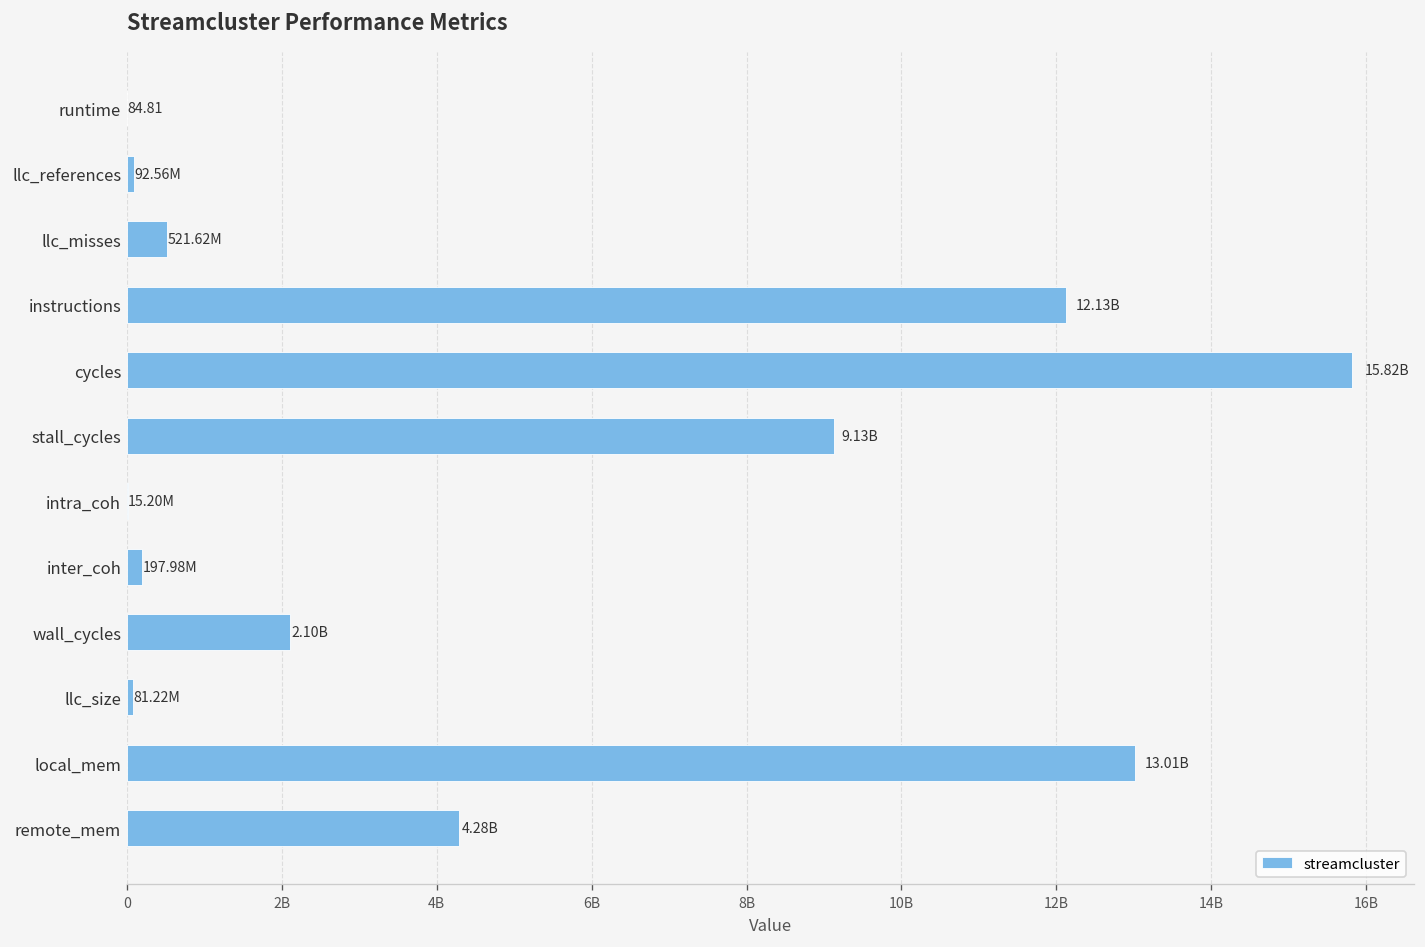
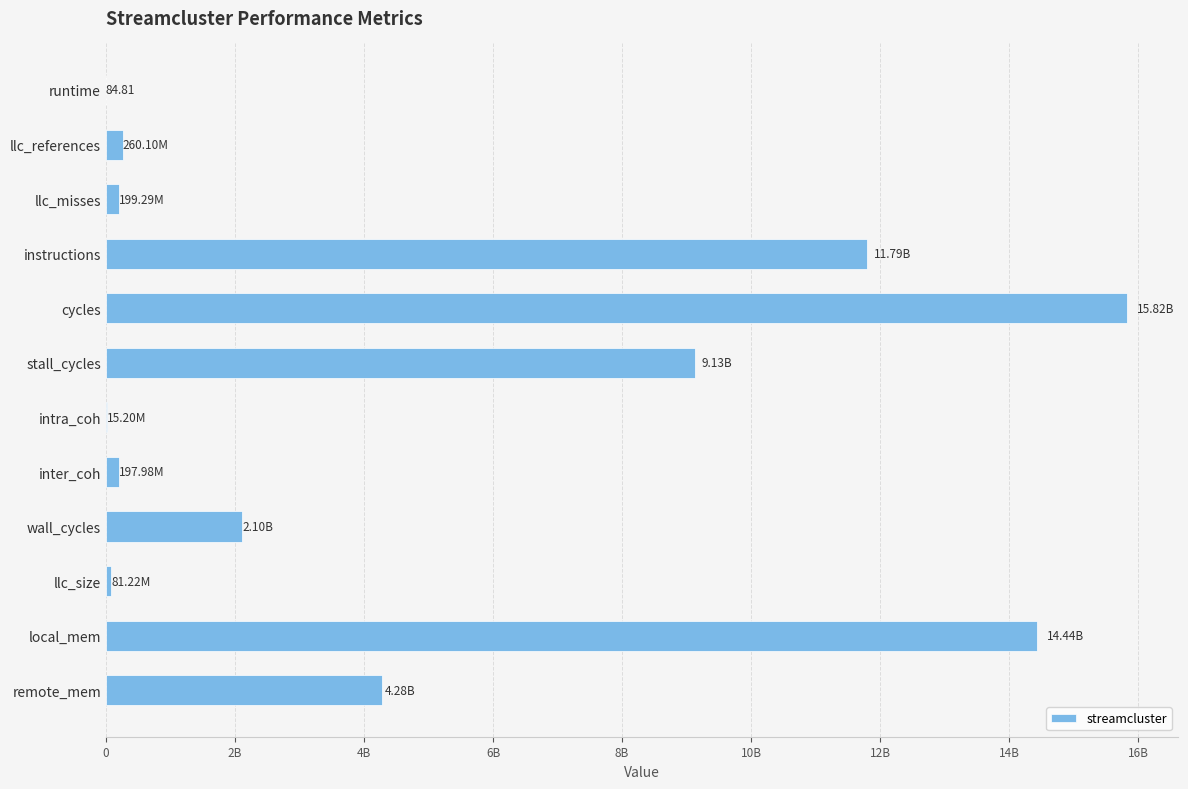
llc_references: 92.56M -> 260.10M
llc_misses: 521.62M -> 199.29M
instructions: 12.13B -> 11.79B
local_mem: 13.01B -> 14.44B
